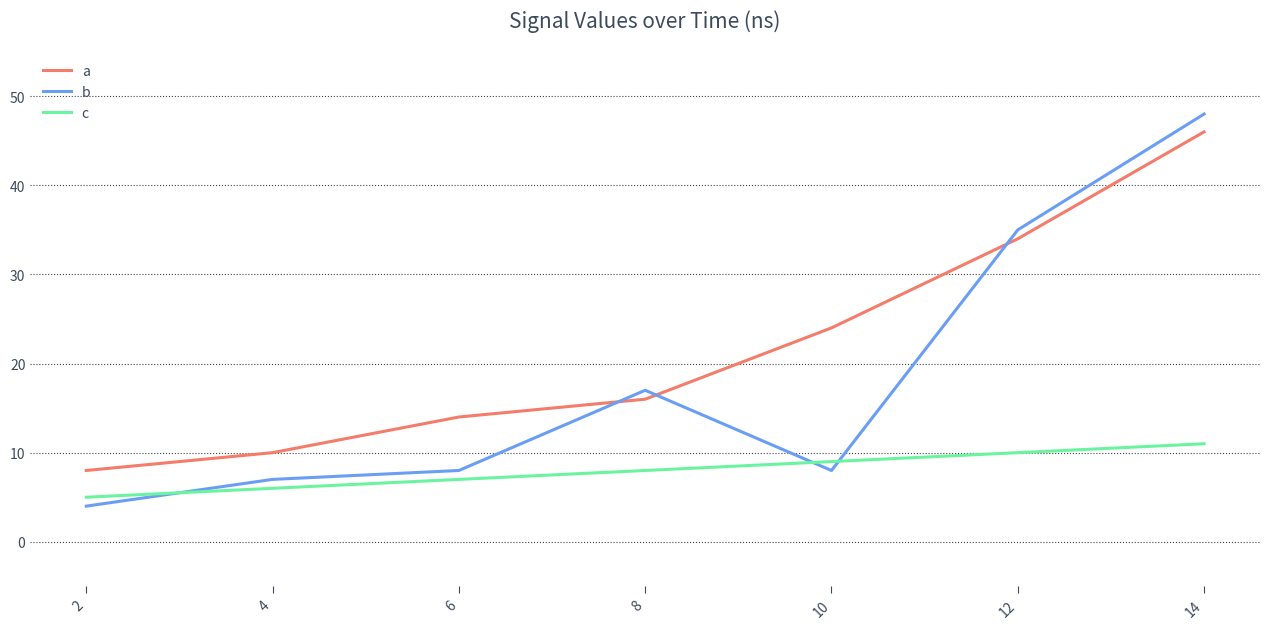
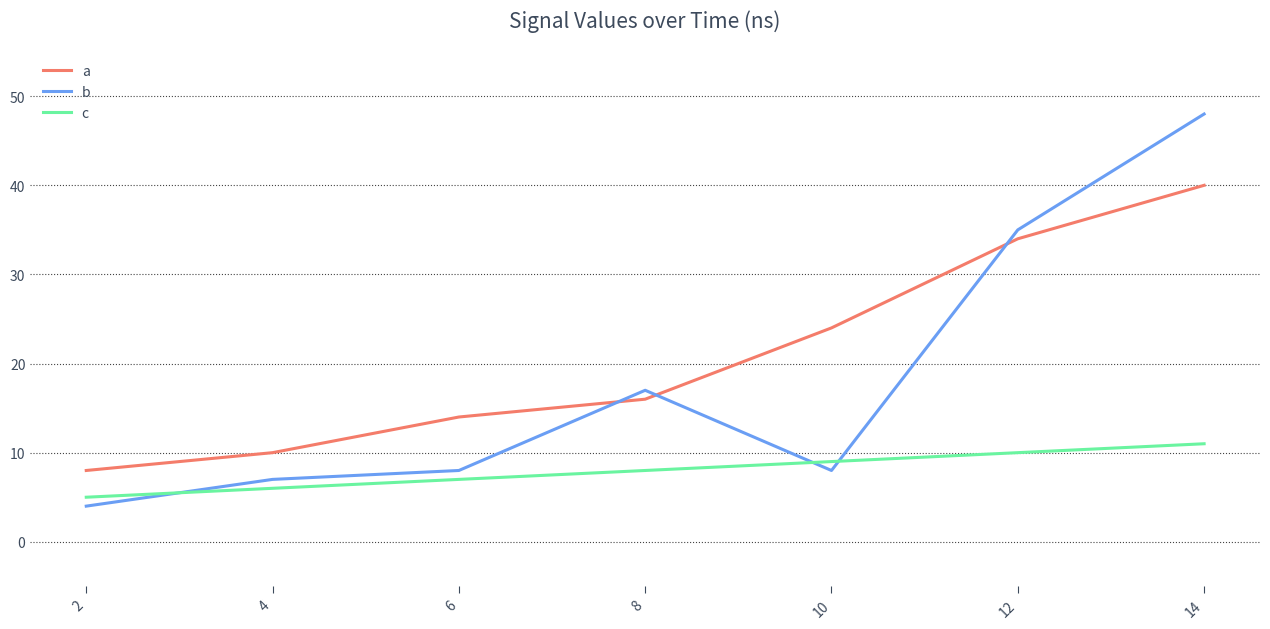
a, 14: 46 -> 40
